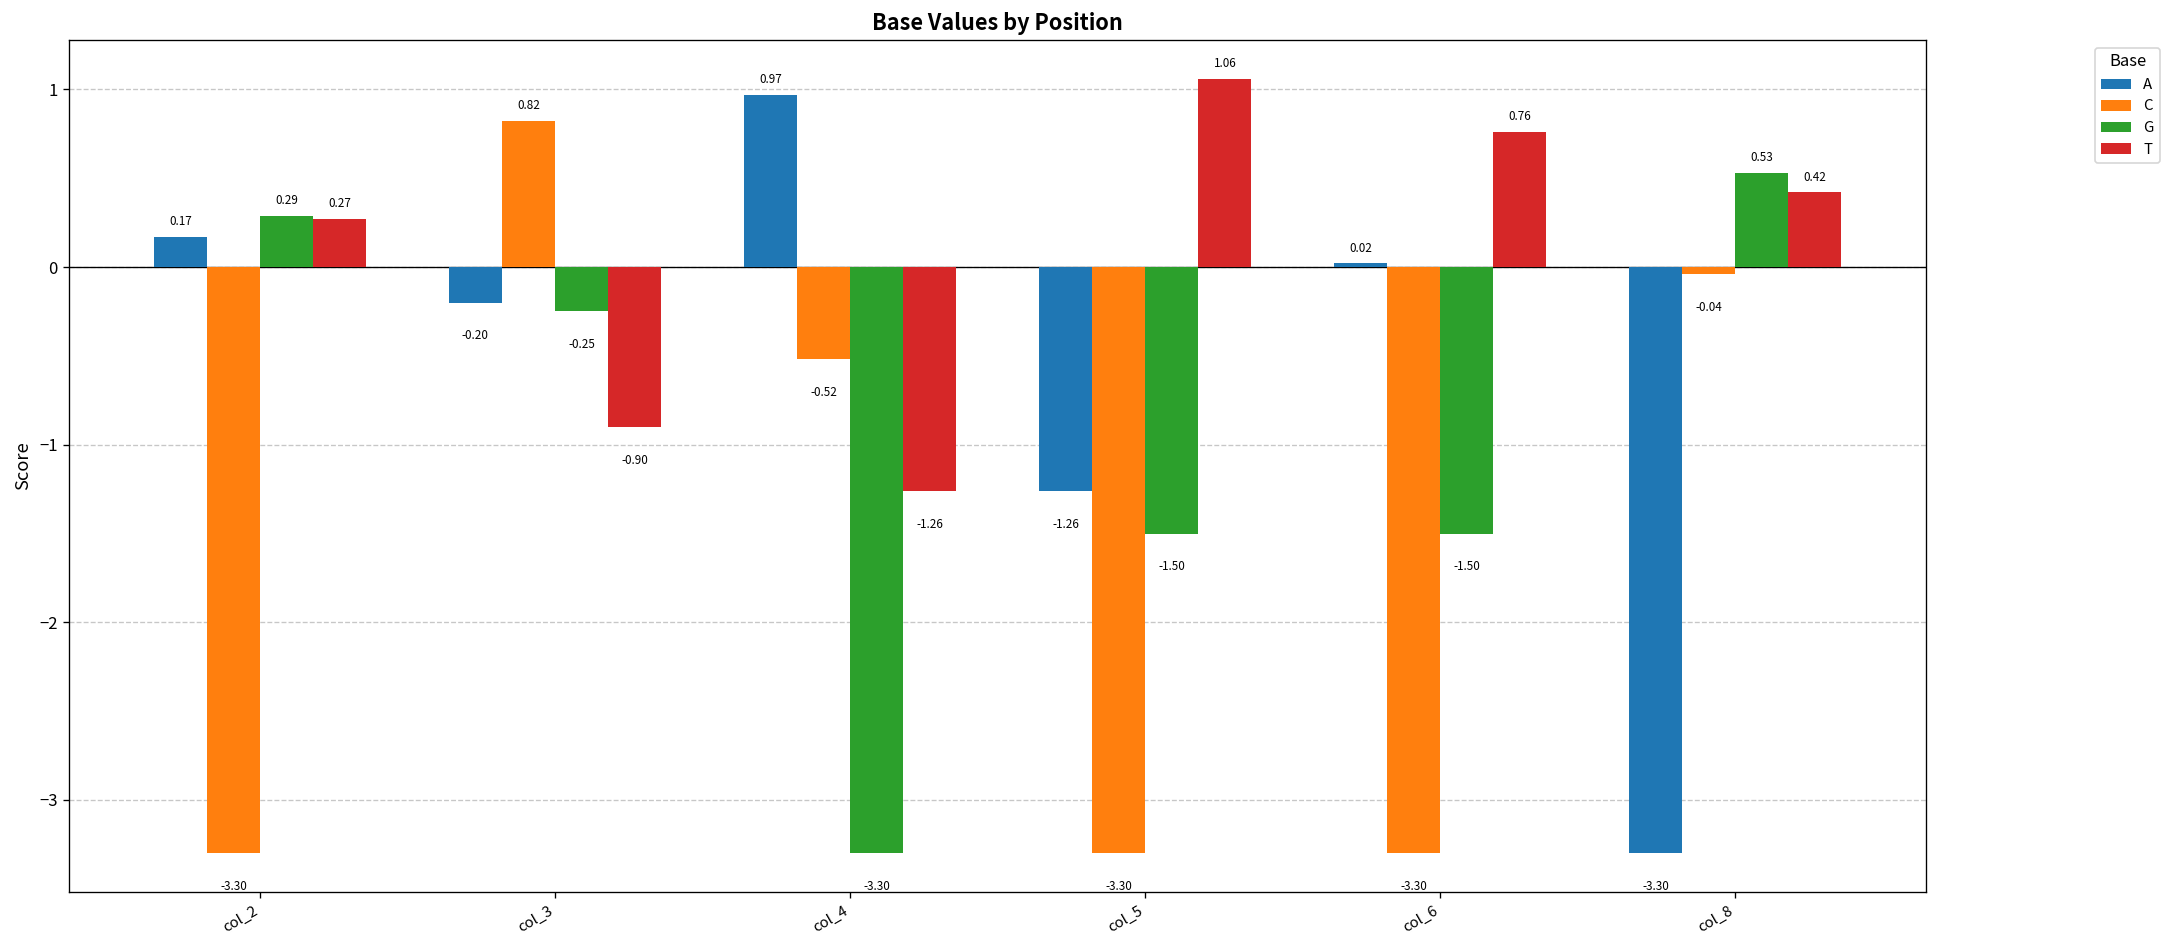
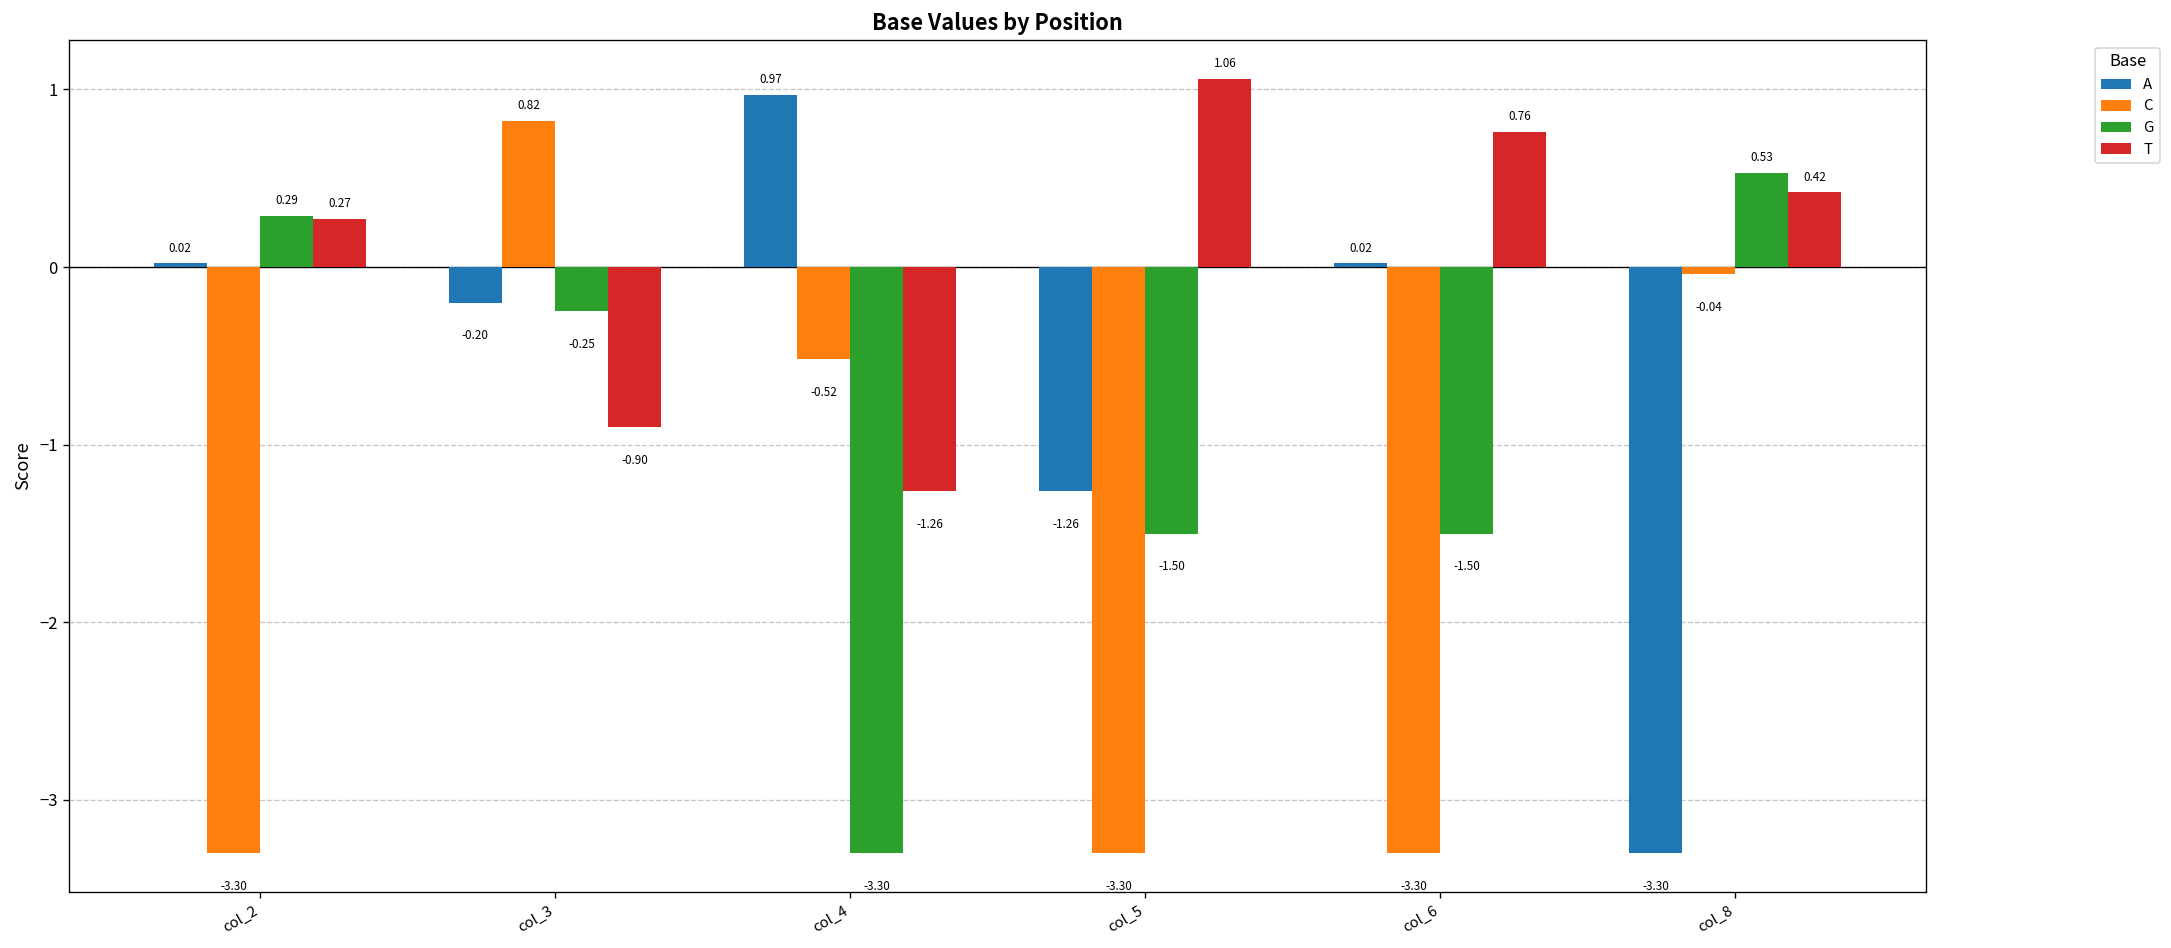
A, col_2: 0.17 -> 0.02
